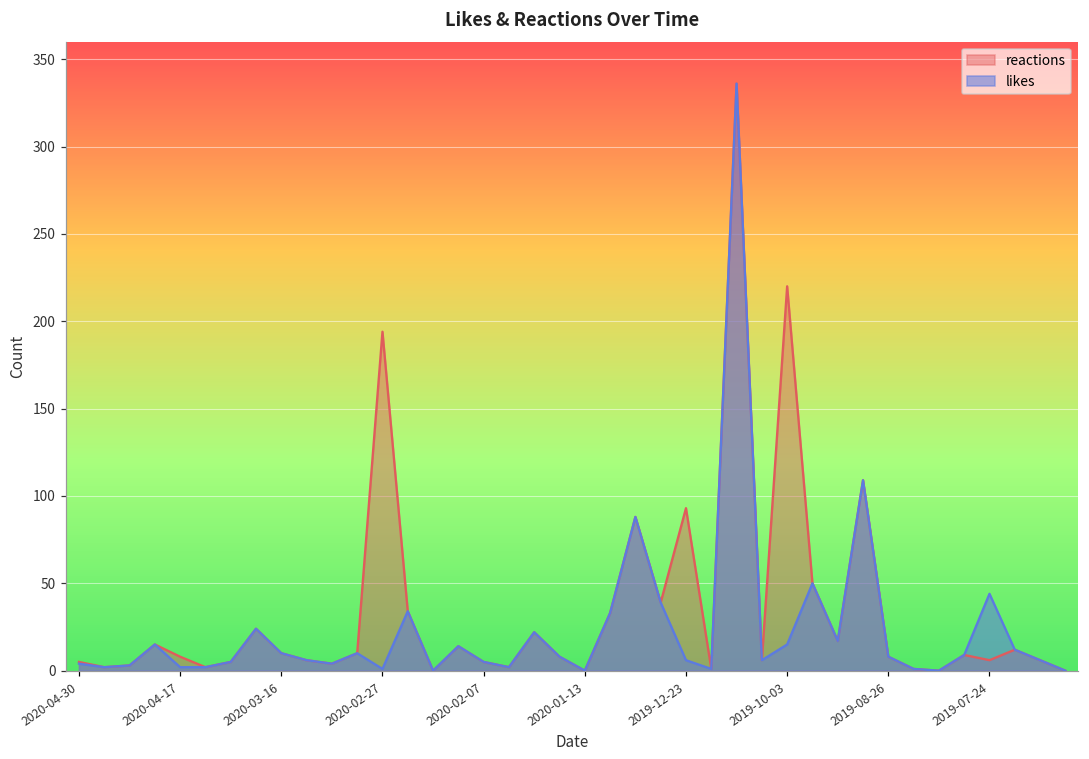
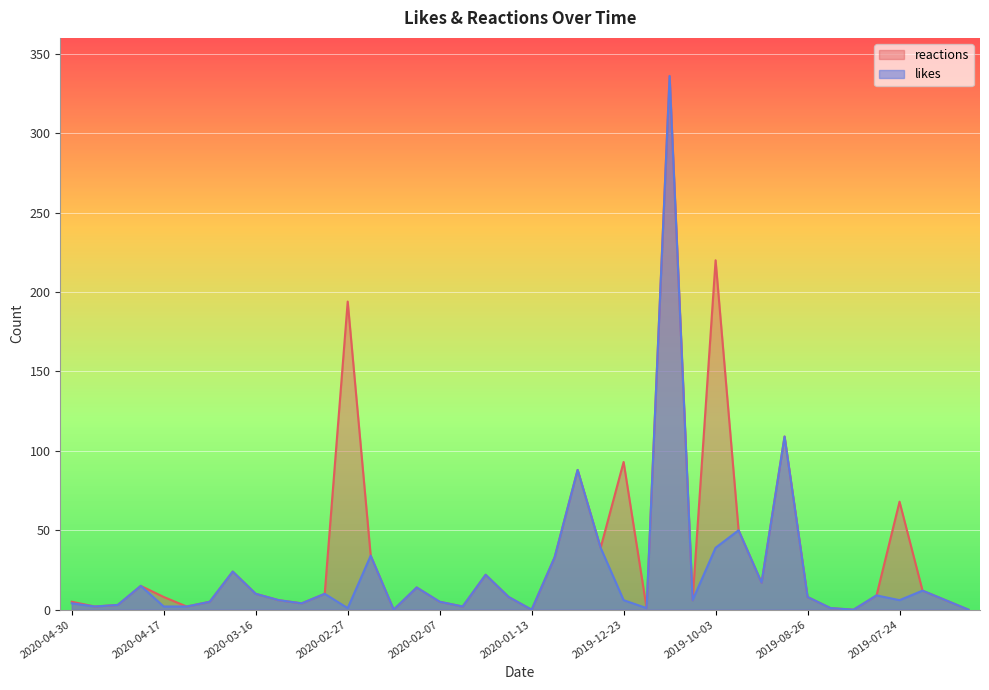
likes, 2019-10-03: 15 -> 39
reactions, 2019-07-24: 6 -> 68
likes, 2019-07-24: 44 -> 6
